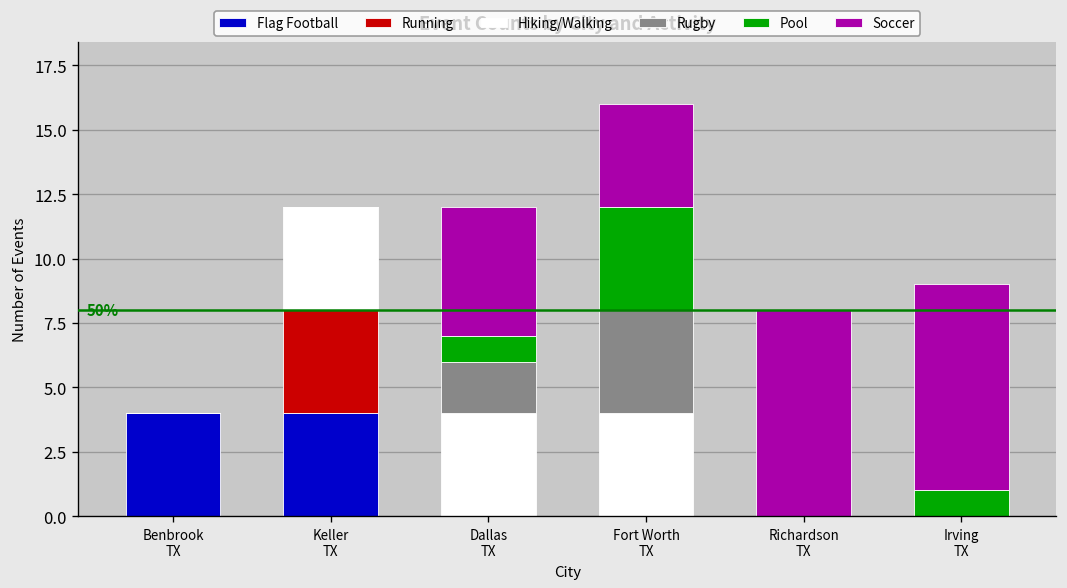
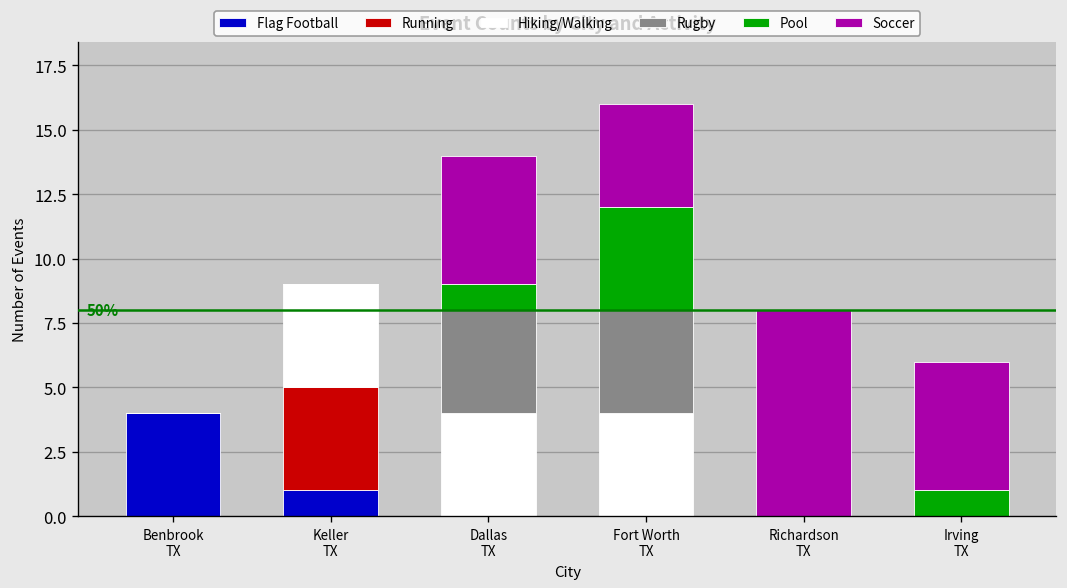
Flag Football, Keller TX: 4 -> 1
Rugby, Dallas TX: 2 -> 4
Soccer, Irving TX: 8 -> 5
